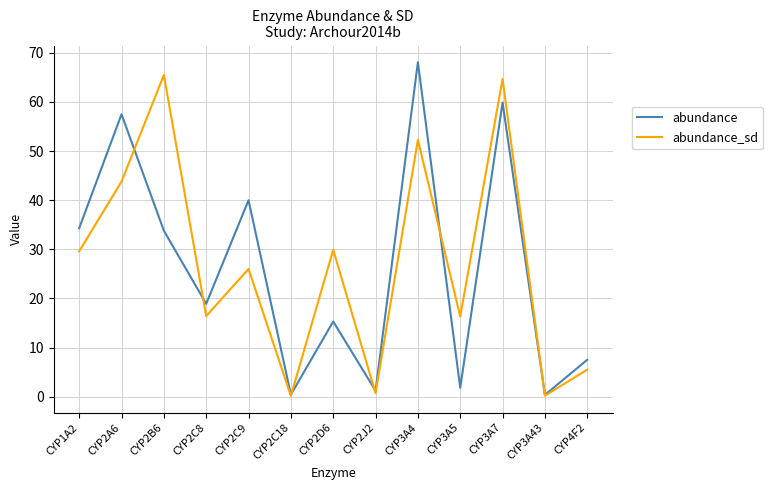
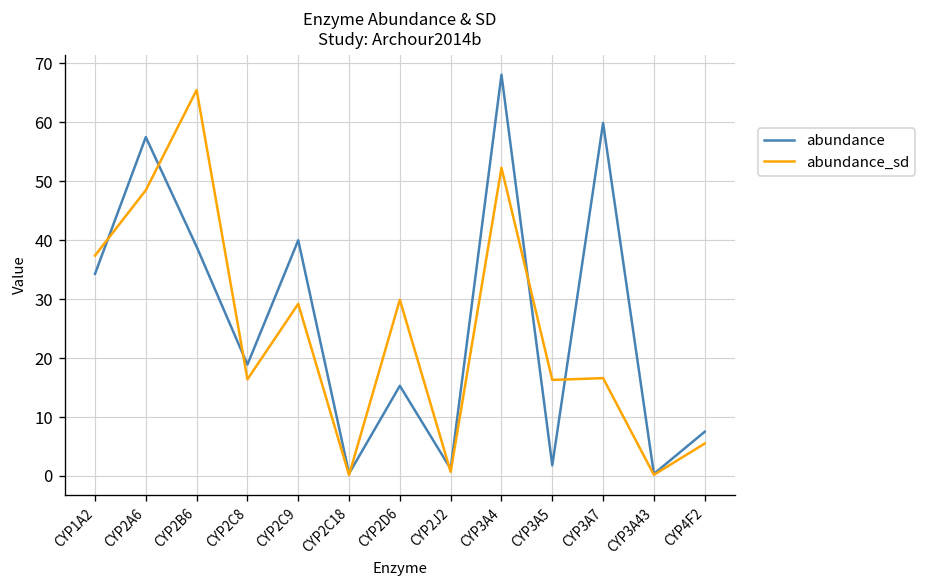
abundance_sd, CYP1A2: 30 -> 37
abundance_sd, CYP2A6: 44 -> 49
abundance, CYP2B6: 34 -> 39
abundance_sd, CYP2C9: 26 -> 29
abundance_sd, CYP3A7: 65 -> 17
